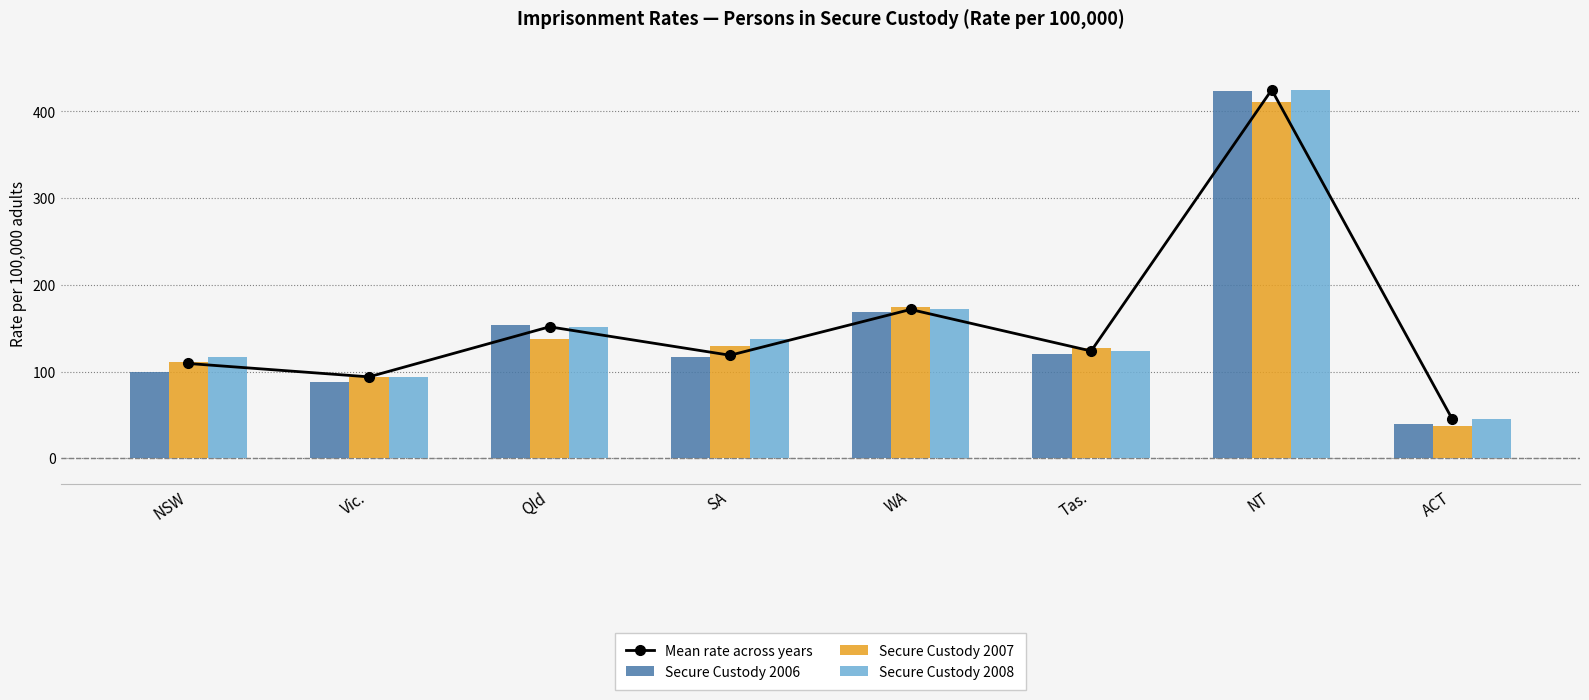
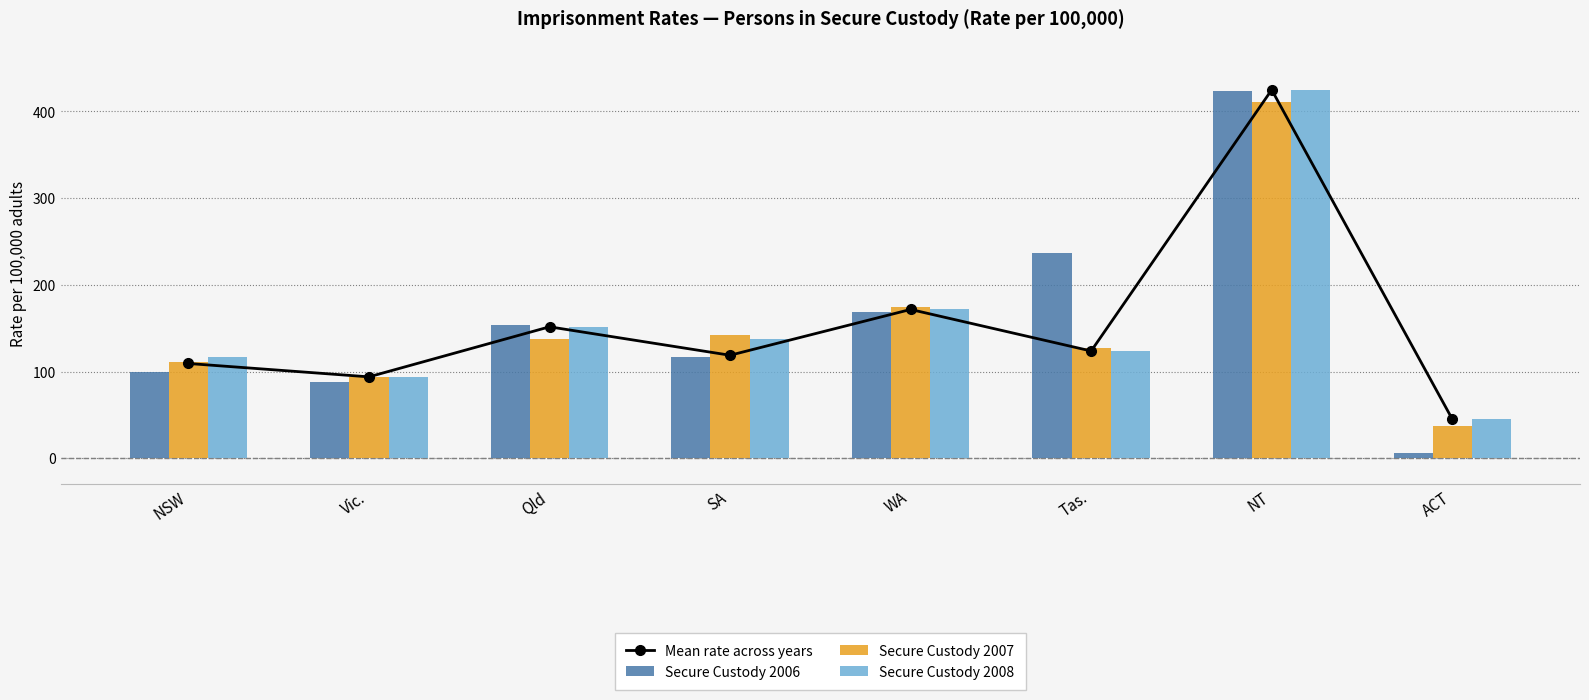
Secure Custody 2007, SA: 130 -> 140
Secure Custody 2006, Tas.: 120 -> 240
Secure Custody 2006, ACT: 40 -> 10
